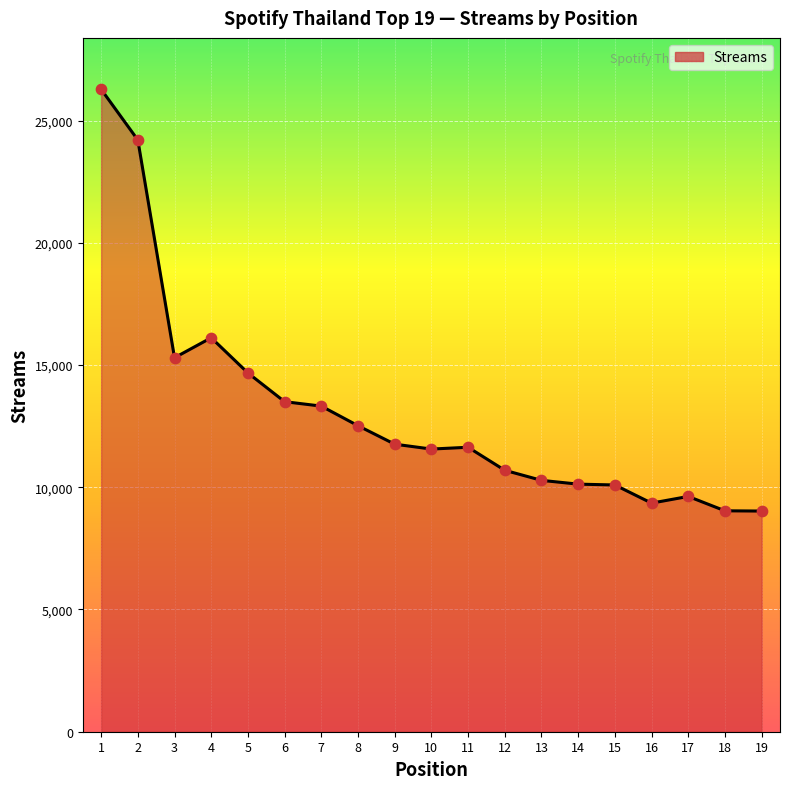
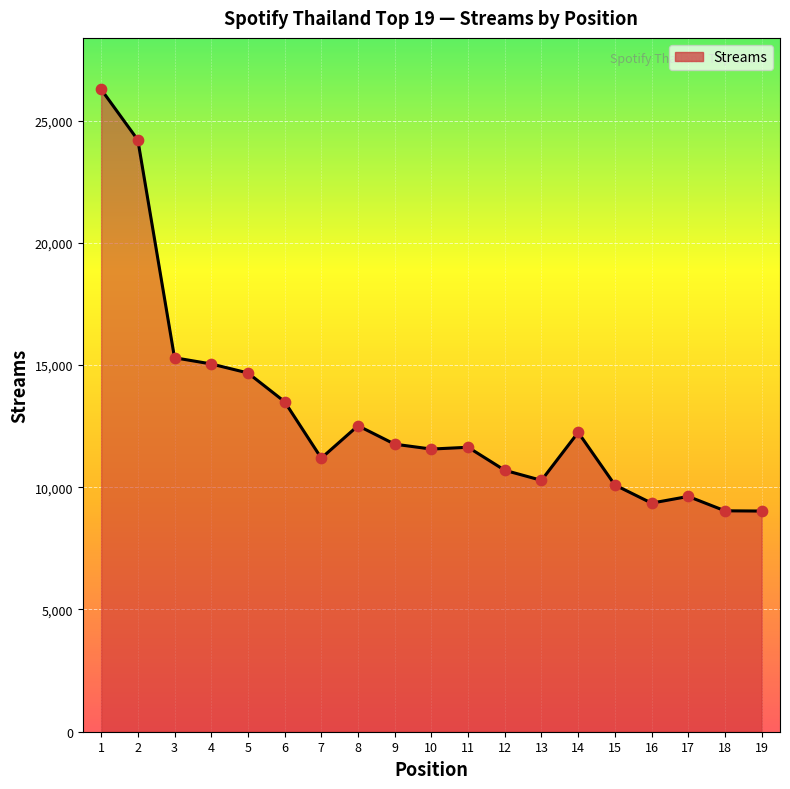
4: 16,100 -> 15,000
7: 13,300 -> 11,200
14: 10,100 -> 12,200
